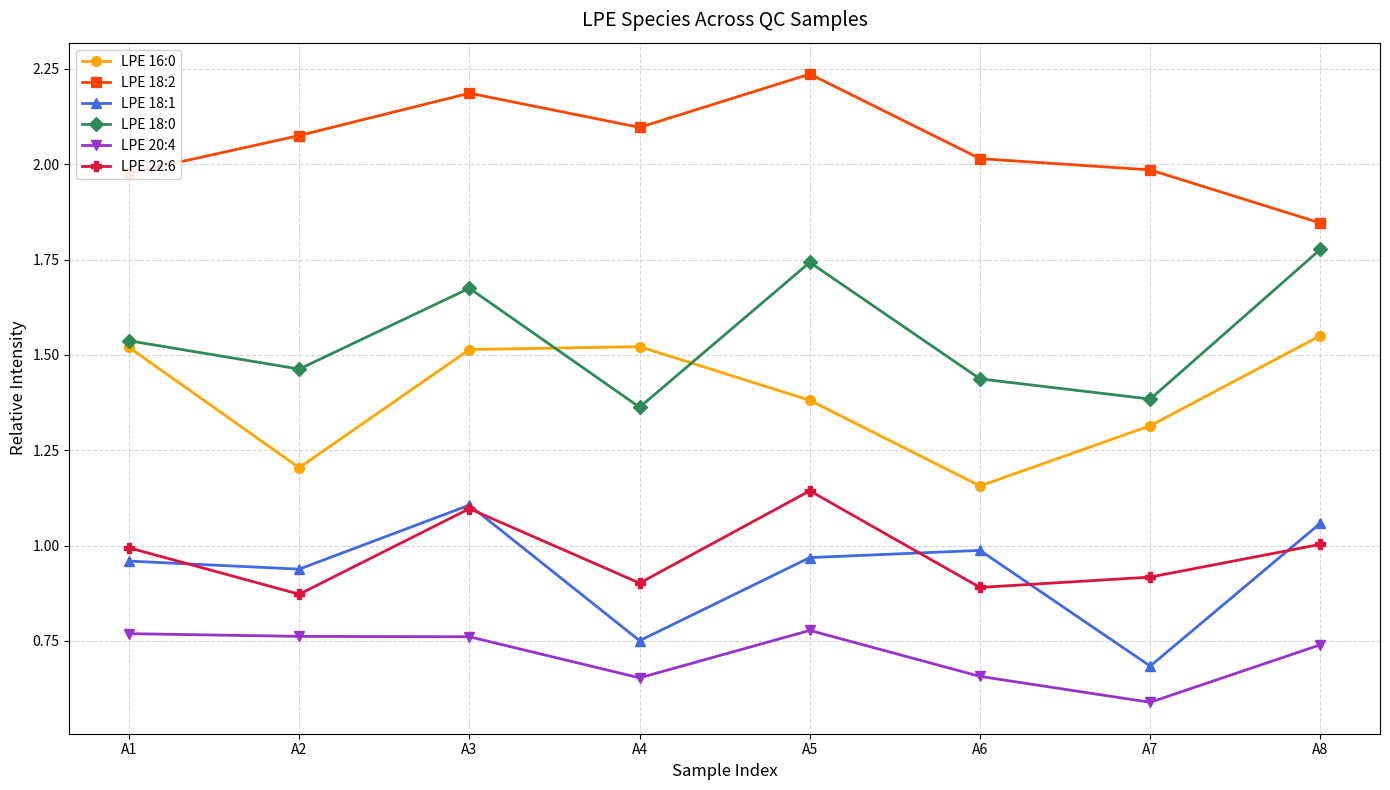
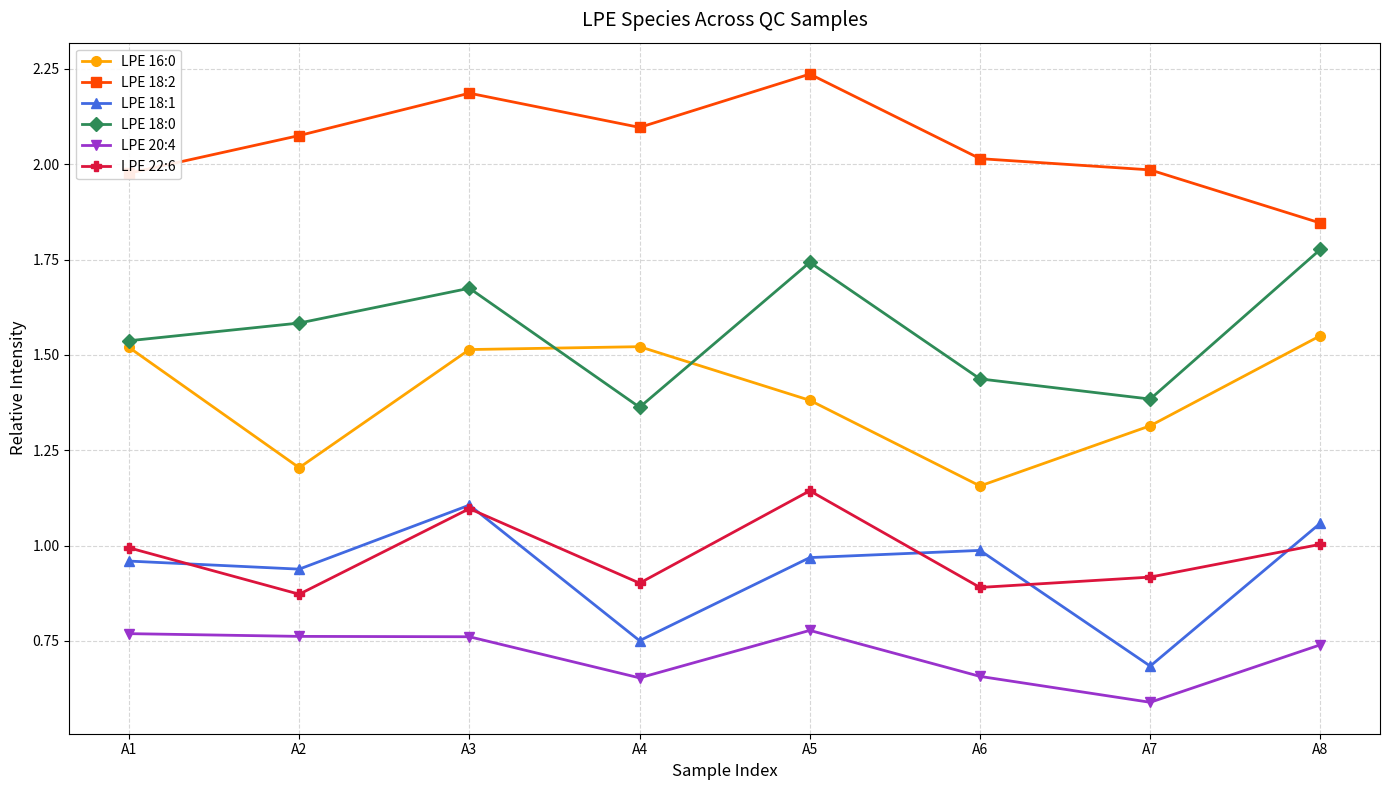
LPE 18:0, A2: 1.46 -> 1.58
